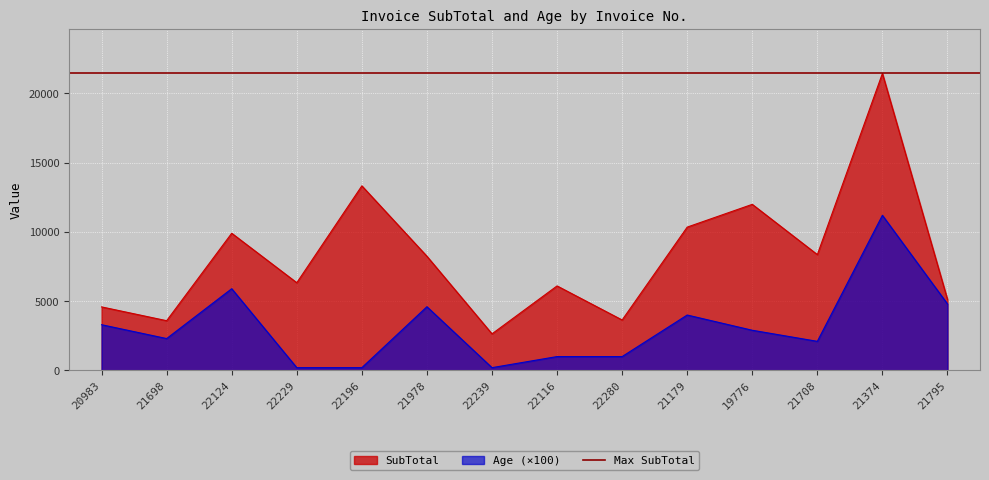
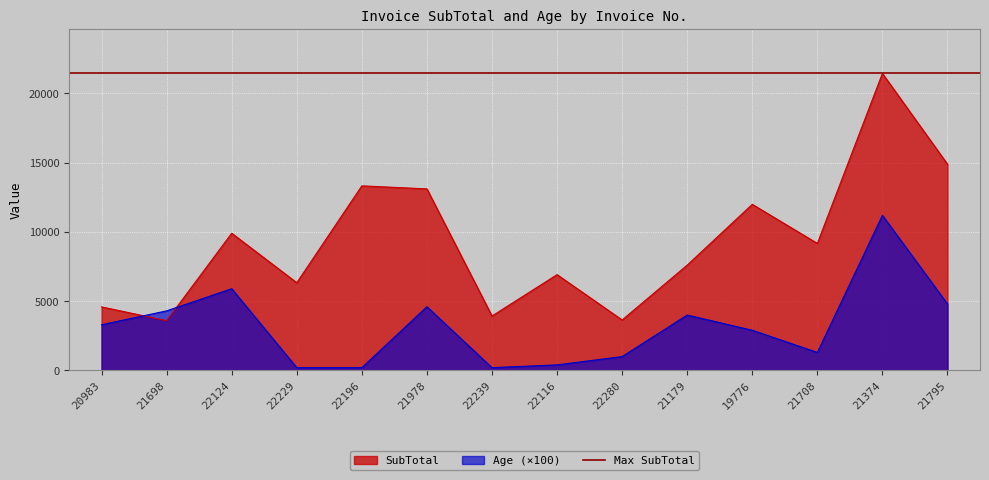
Age (×100), 21698: 2300 -> 4300
SubTotal, 21978: 8200 -> 13100
SubTotal, 22239: 2600 -> 3900
SubTotal, 22116: 6100 -> 6900
Age (×100), 22116: 1000 -> 400
SubTotal, 21179: 10300 -> 7600
SubTotal, 21708: 8400 -> 9200
Age (×100), 21708: 2100 -> 1300
SubTotal, 21795: 5100 -> 14900
